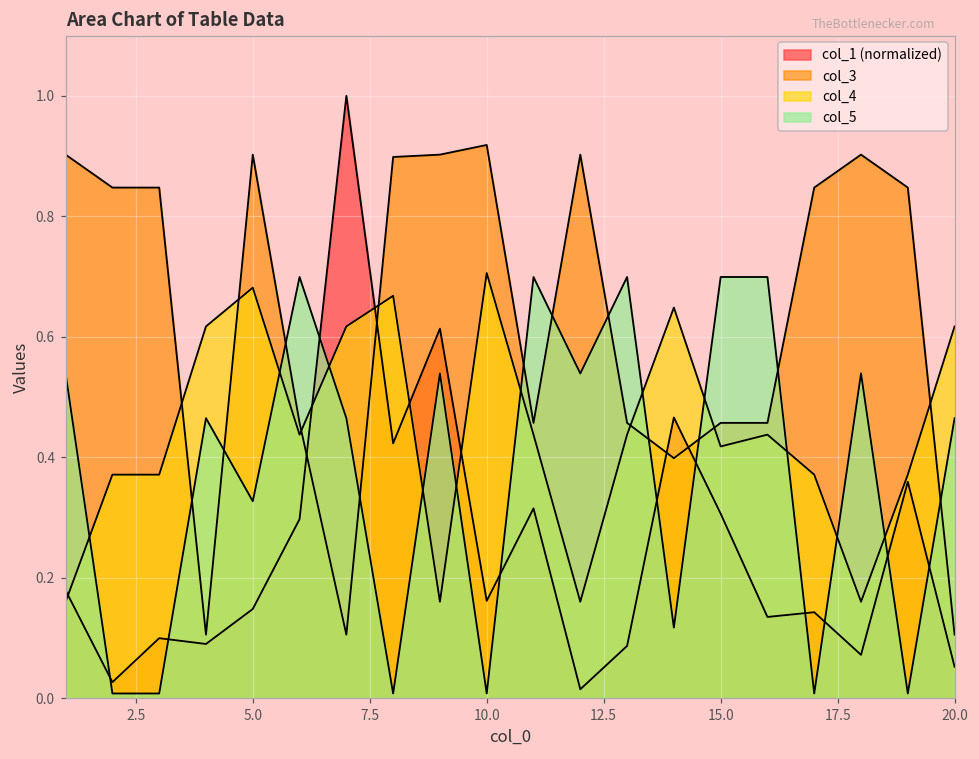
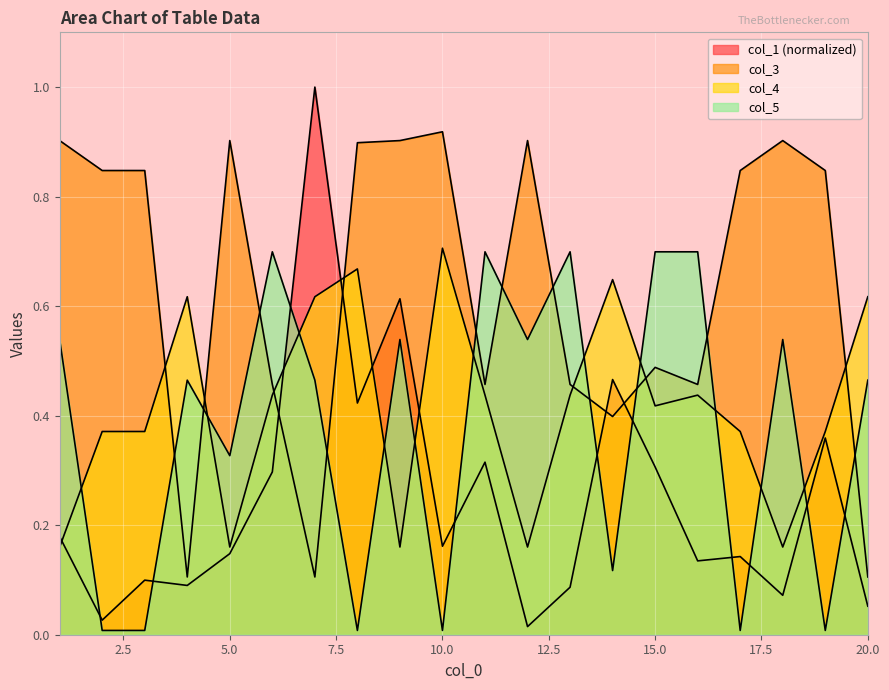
col_4, 5.0: 0.68 -> 0.16
col_3, 15.0: 0.46 -> 0.49
